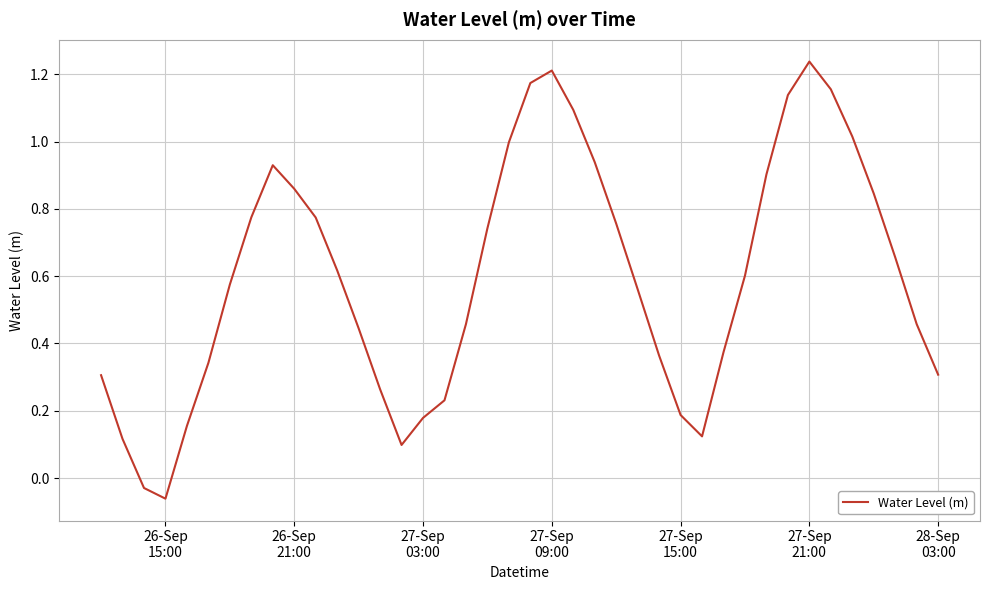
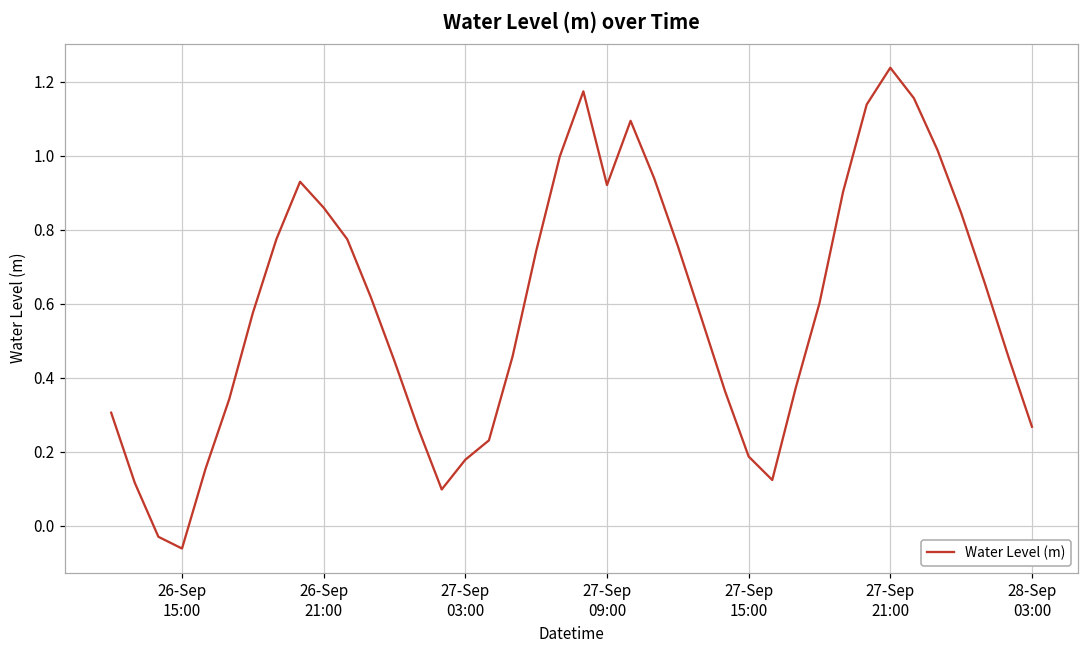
27-Sep 09:00: 1.21 -> 0.92
28-Sep 03:00: 0.31 -> 0.27
